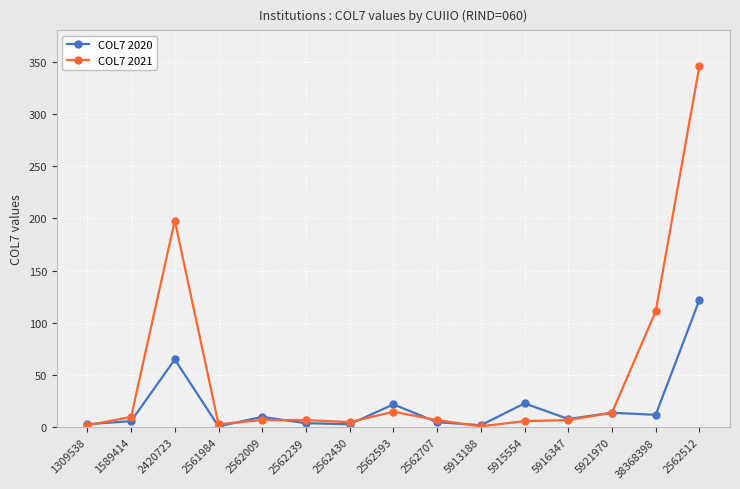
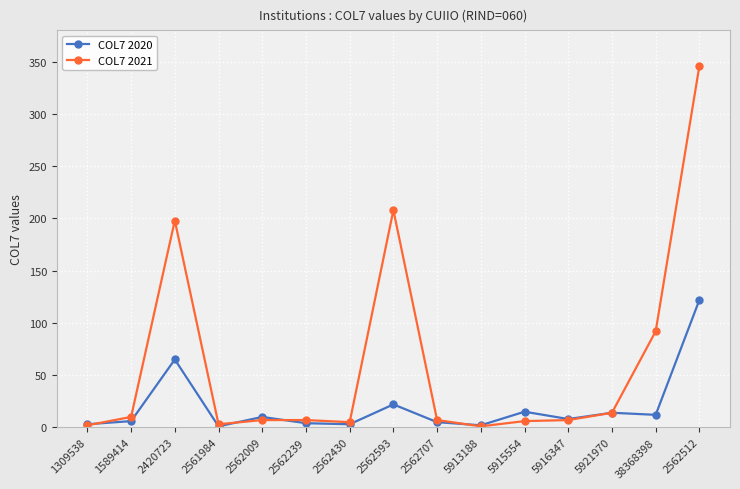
COL7 2021, 2562593: 15 -> 208
COL7 2020, 5915554: 23 -> 15
COL7 2021, 38368398: 111 -> 92
